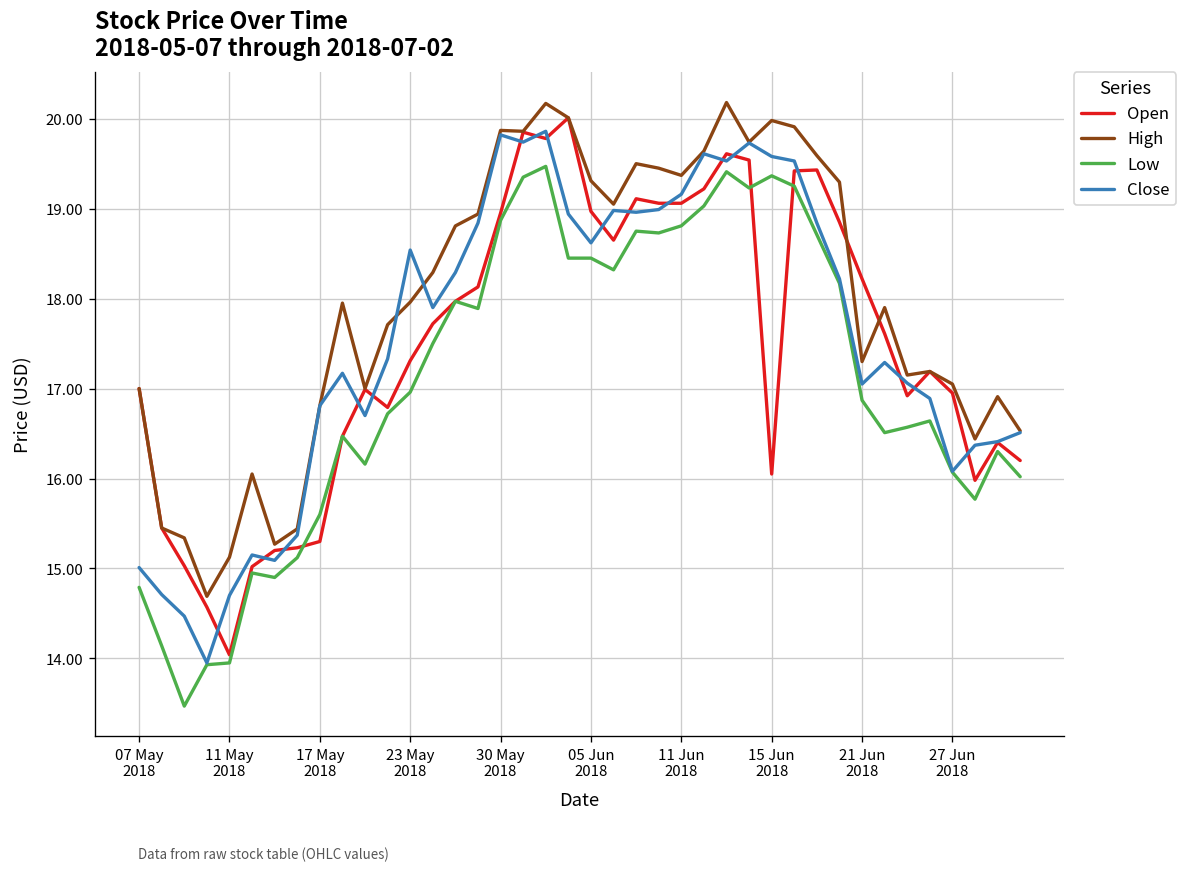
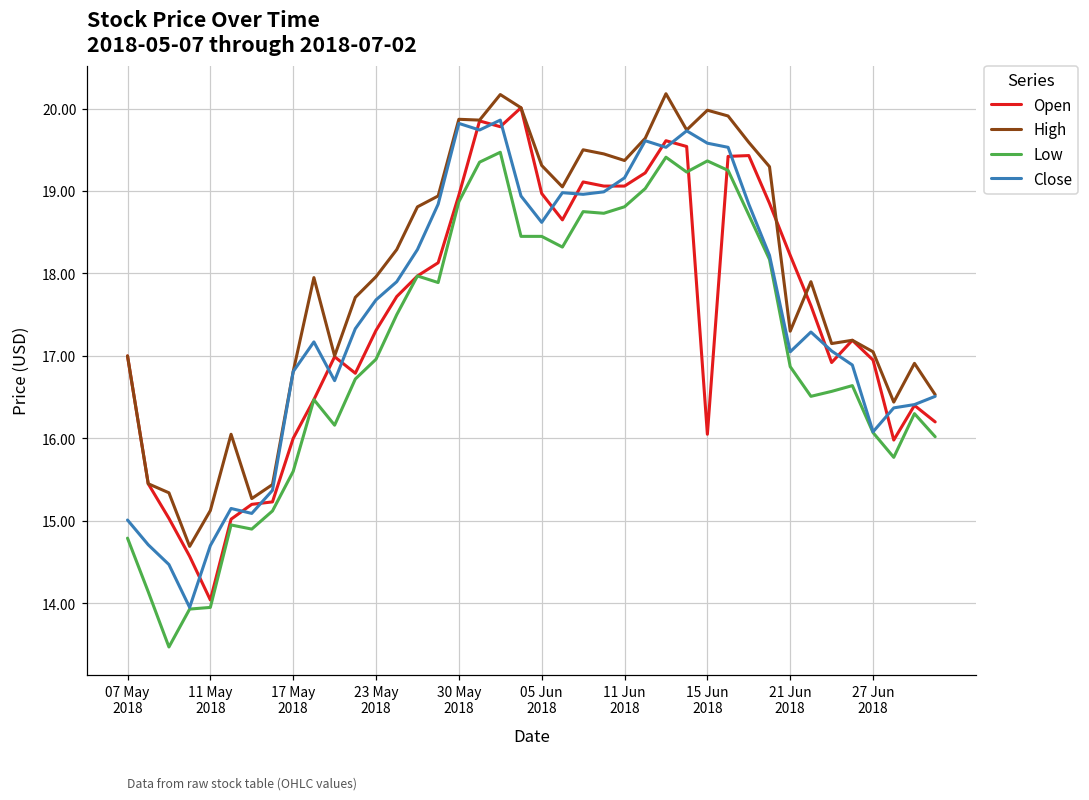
Open, 17 May 2018: 15.3 -> 16.0
Close, 23 May 2018: 18.5 -> 17.7
